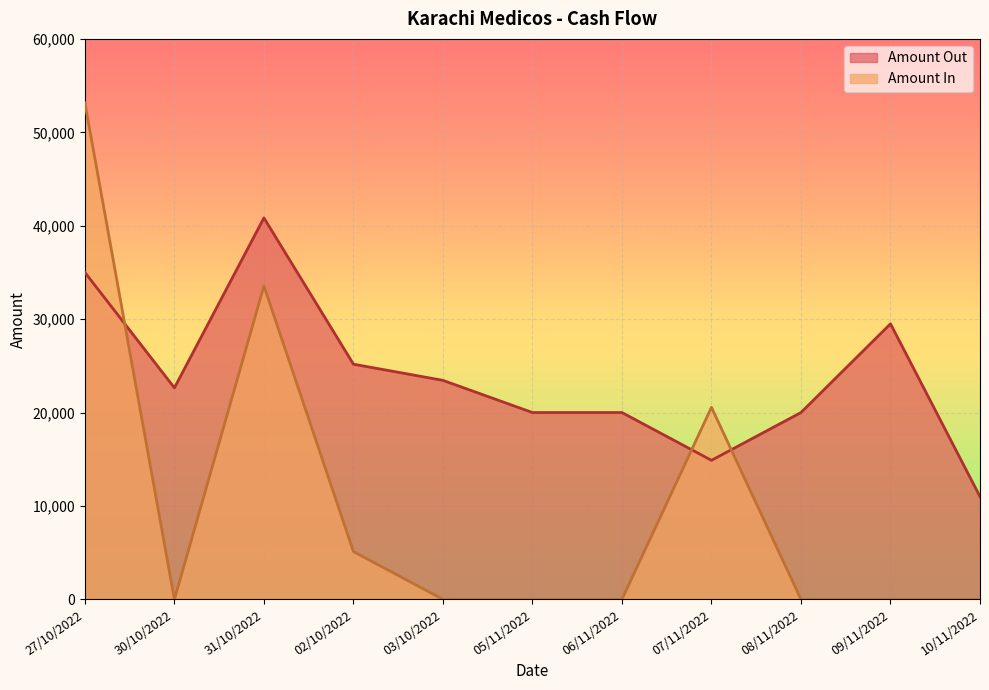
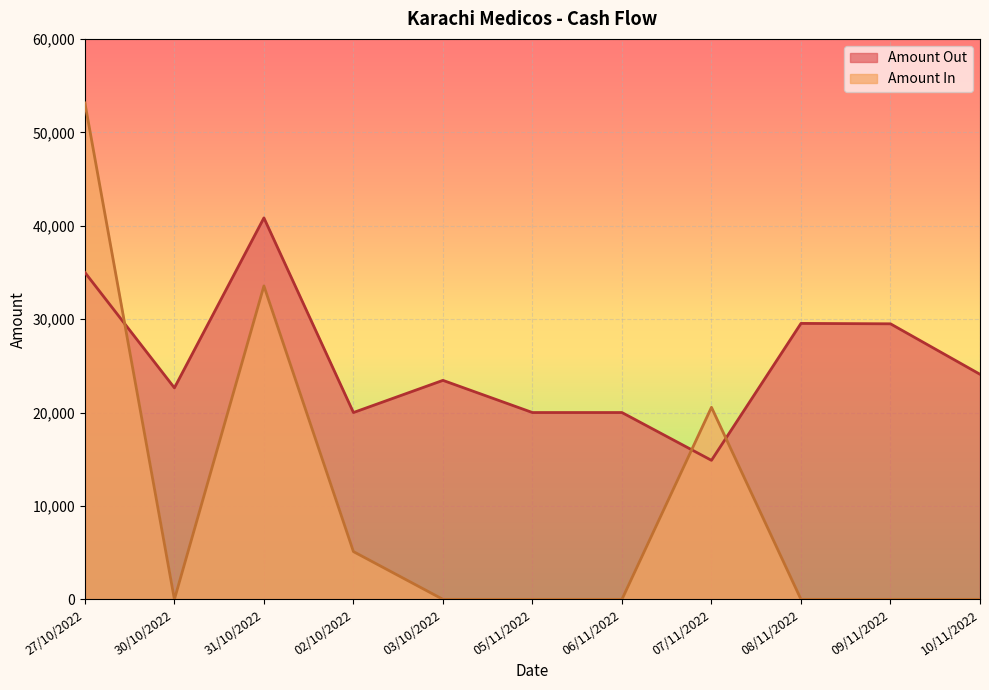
Amount Out, 02/10/2022: 25,000 -> 20,000
Amount Out, 08/11/2022: 20,000 -> 30,000
Amount Out, 10/11/2022: 11,000 -> 24,000
